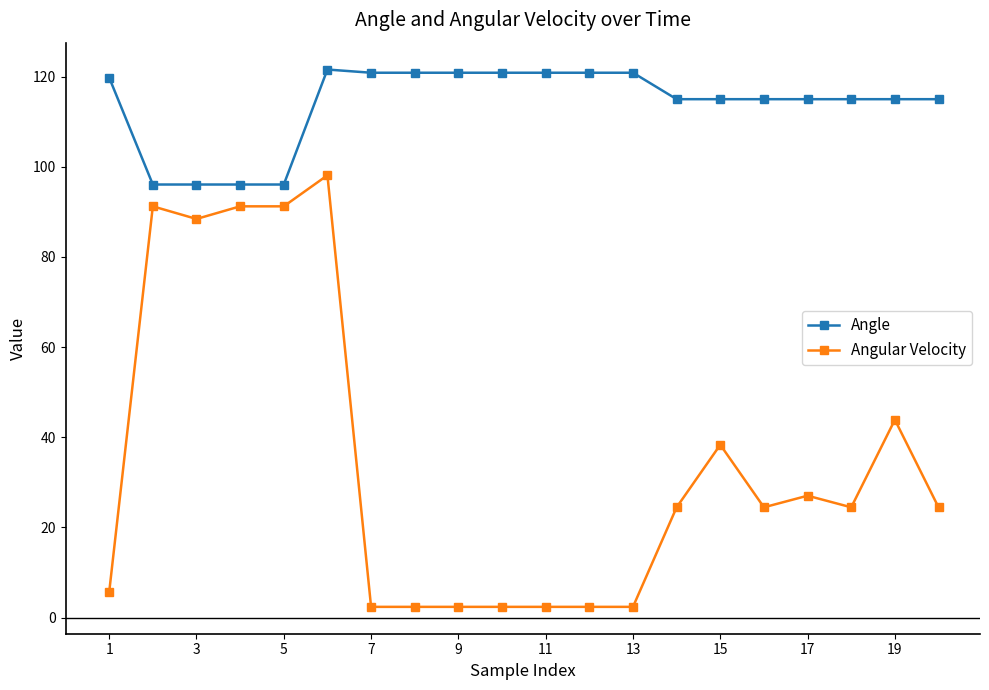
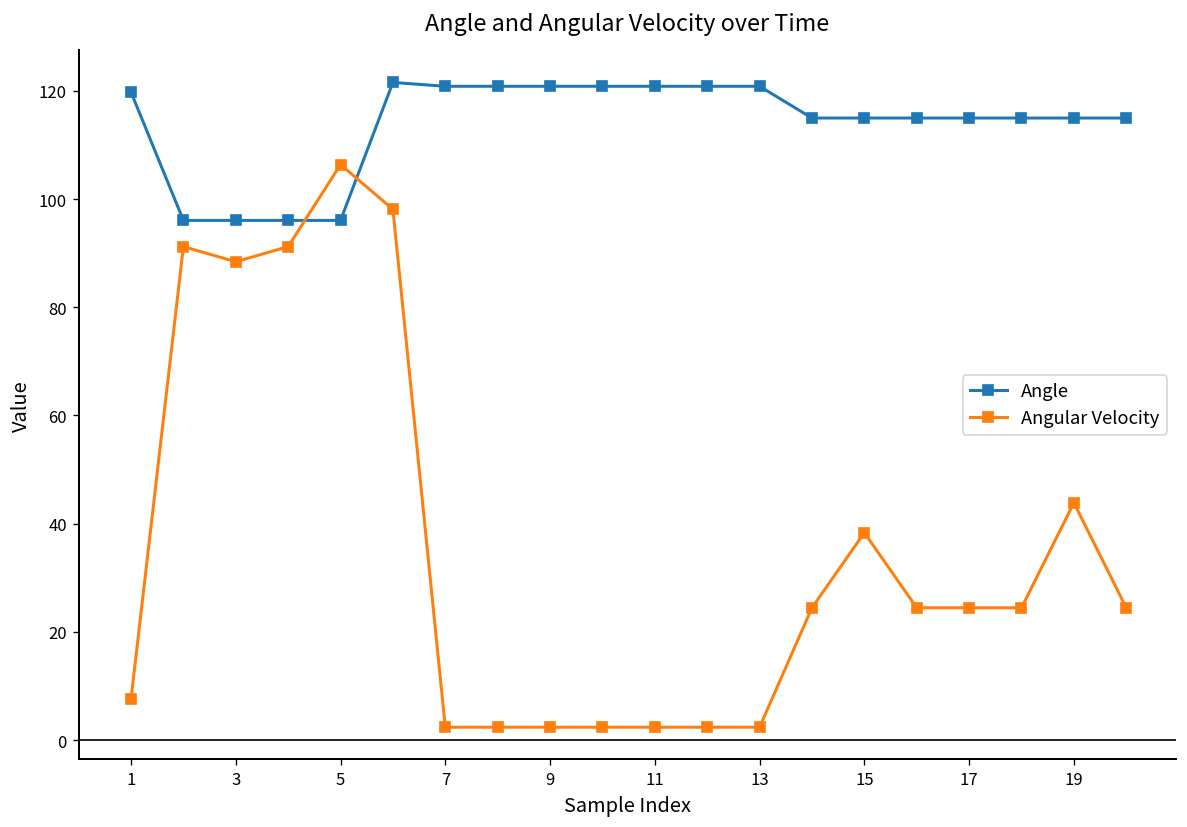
Angular Velocity, 1: 6 -> 8
Angular Velocity, 5: 91 -> 106
Angular Velocity, 17: 27 -> 24
